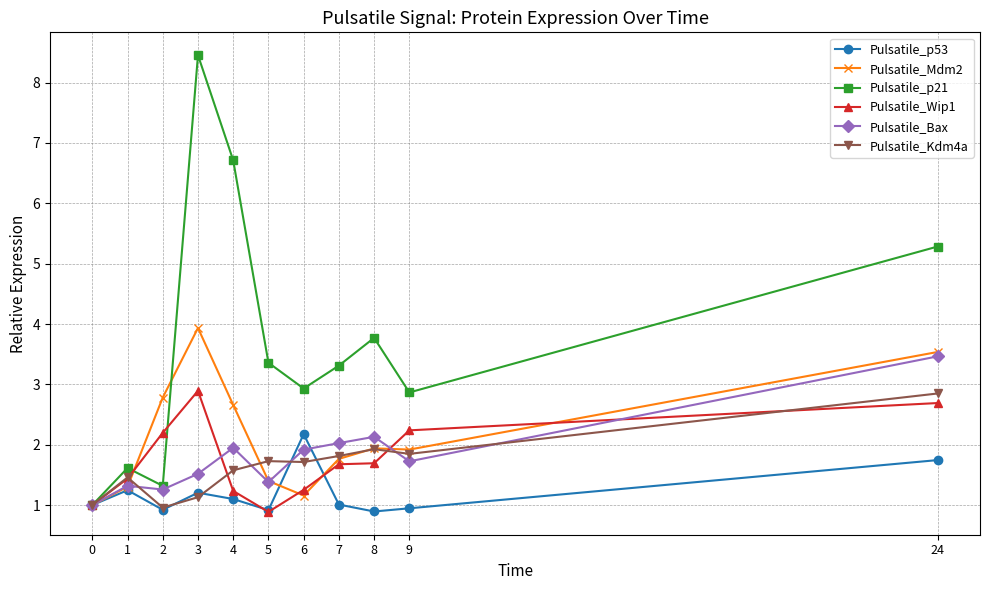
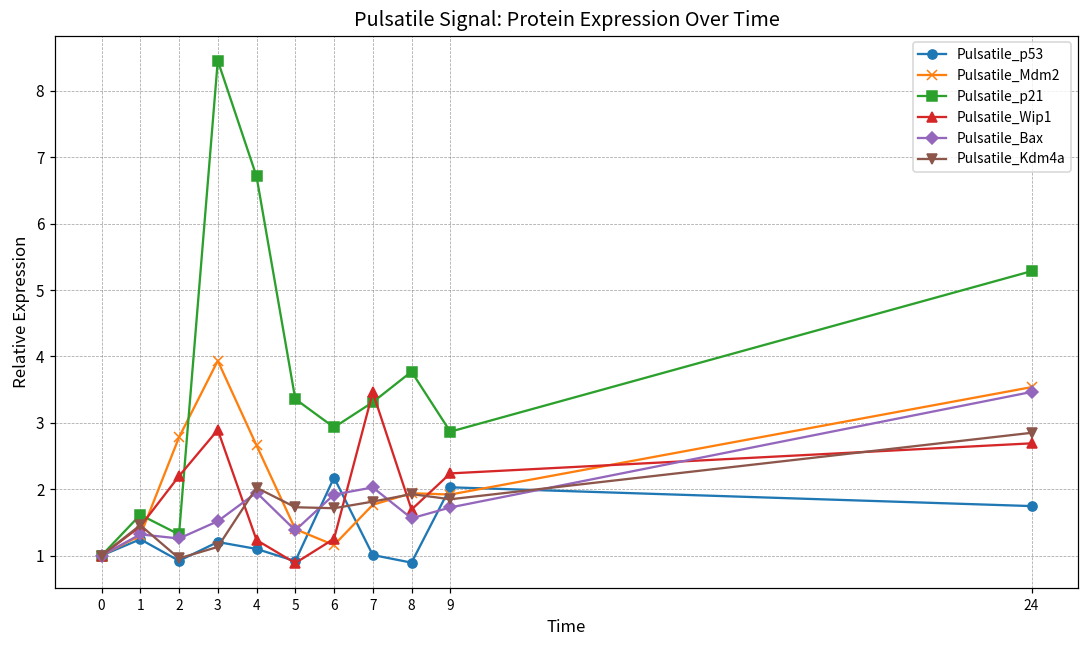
Pulsatile_Kdm4a, 4: 1.6 -> 2.0
Pulsatile_Wip1, 7: 1.7 -> 3.5
Pulsatile_Bax, 8: 2.1 -> 1.6
Pulsatile_p53, 9: 0.9 -> 2.0
